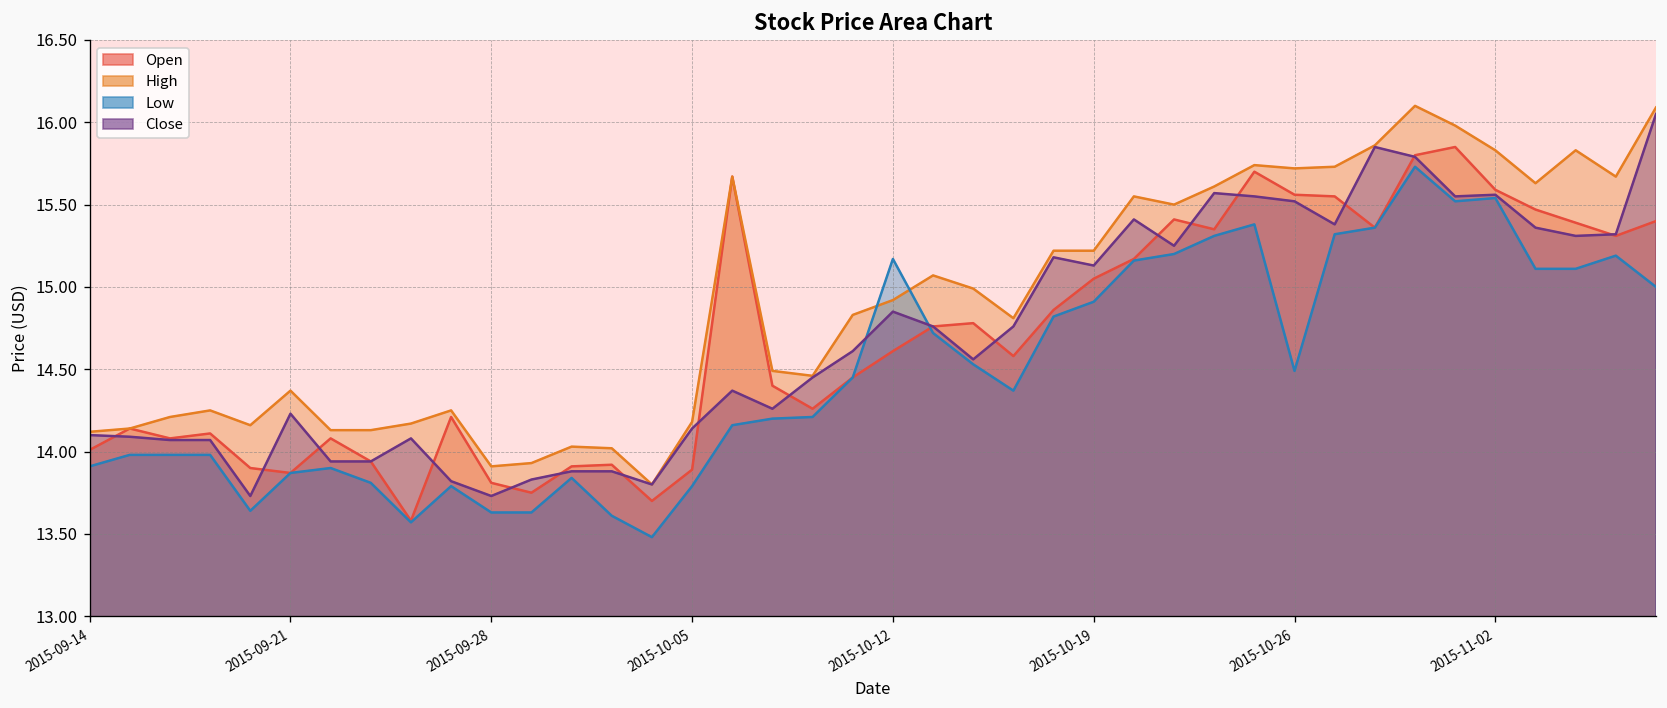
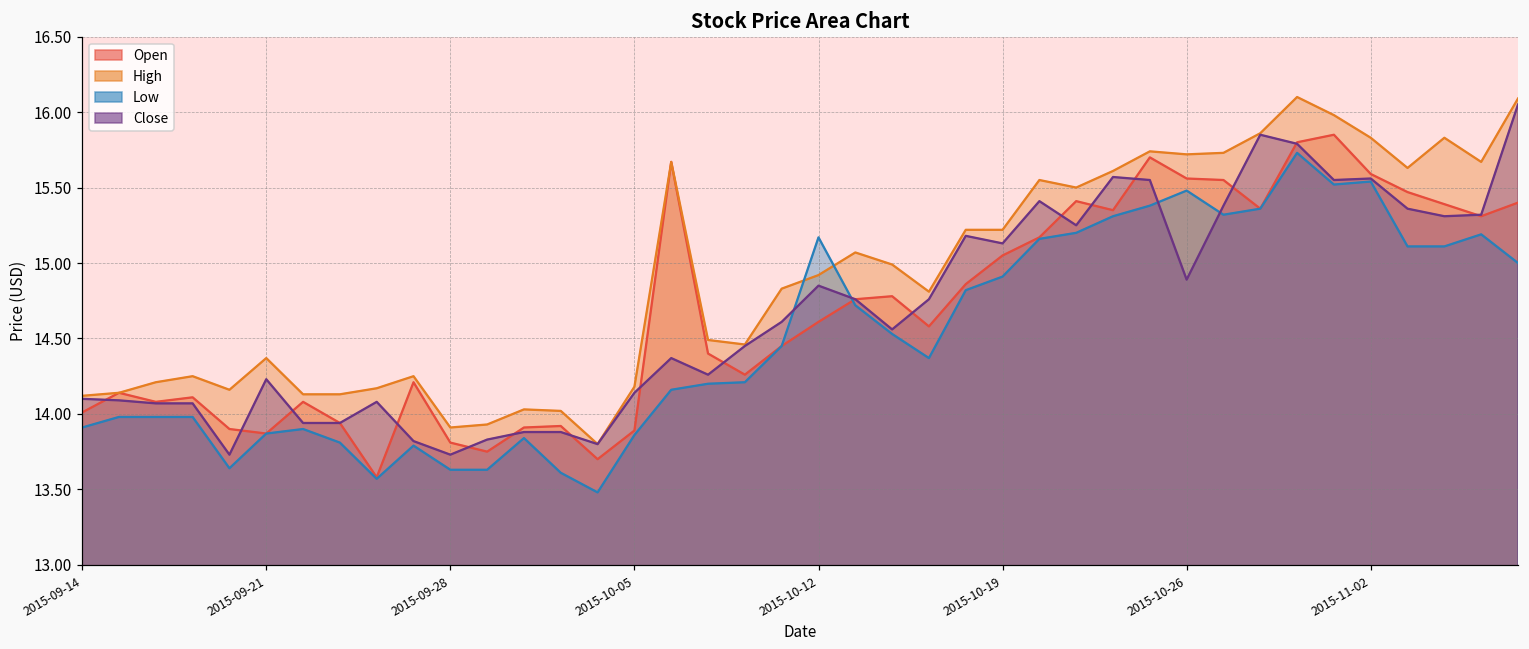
Low, 2015-10-05: 13.79 -> 13.86
Low, 2015-10-26: 14.49 -> 15.48
Close, 2015-10-26: 15.52 -> 14.89
